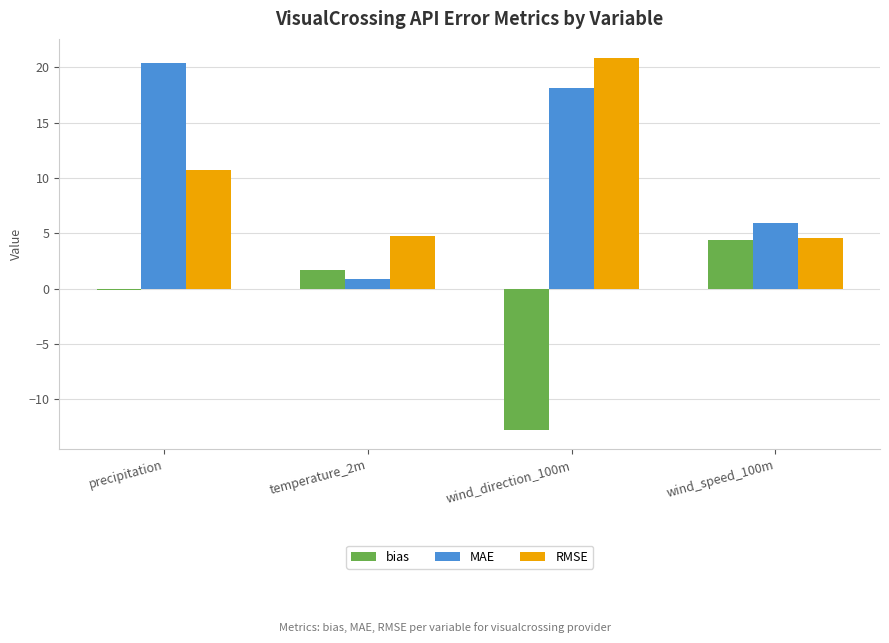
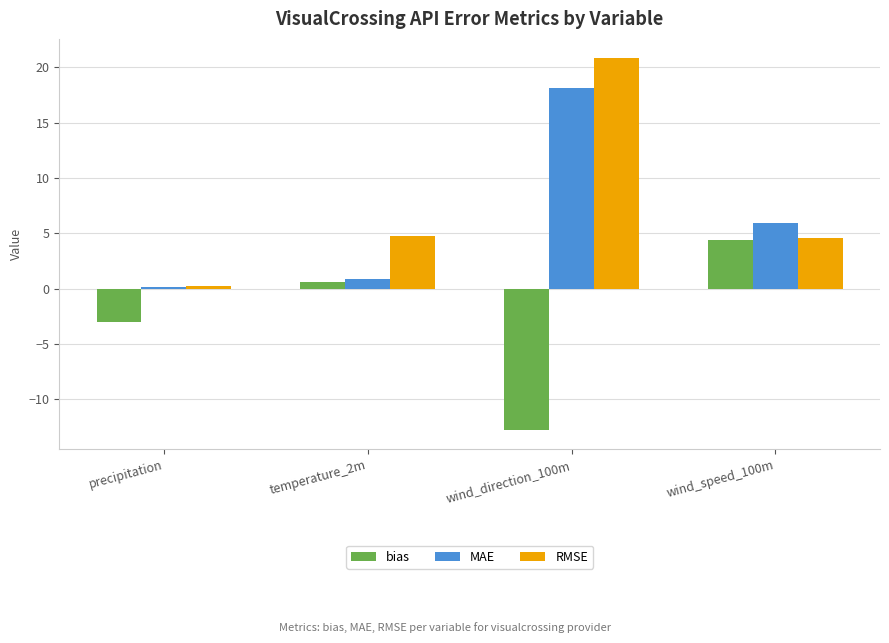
bias, precipitation: -0.1 -> -3.0
MAE, precipitation: 20.4 -> 0.1
RMSE, precipitation: 10.7 -> 0.2
bias, temperature_2m: 1.7 -> 0.6
